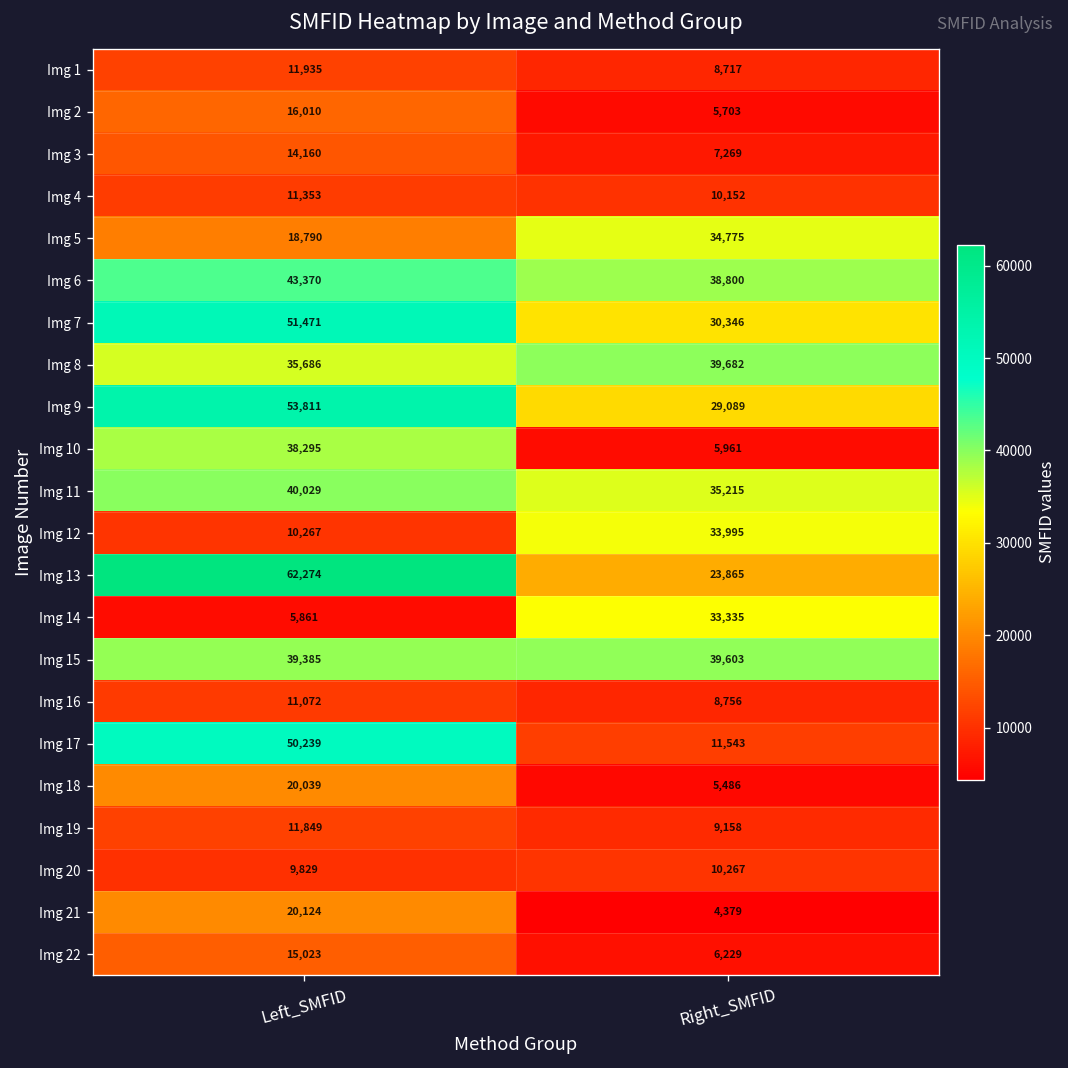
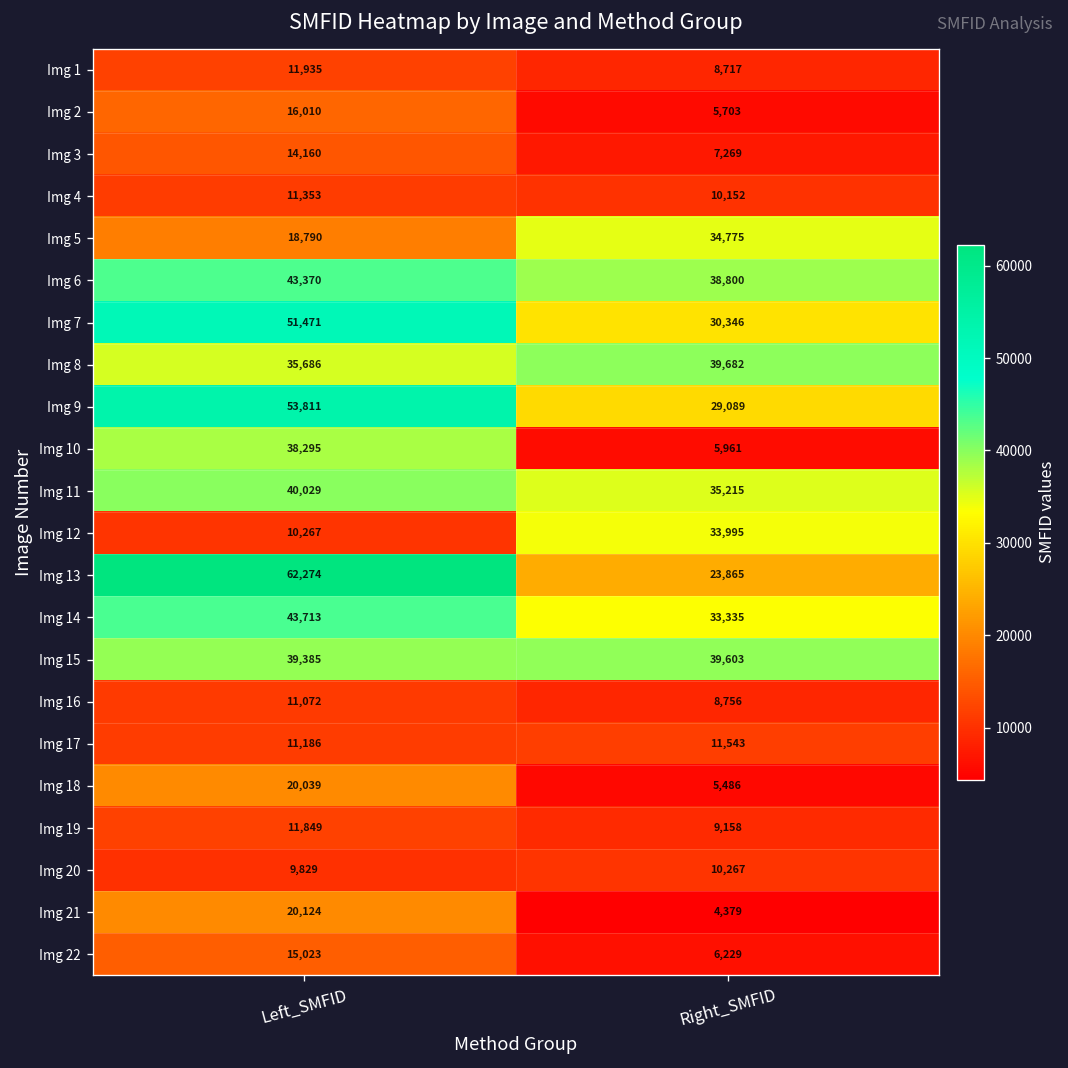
Img 14, Left_SMFID: 5,861 -> 43,713
Img 17, Left_SMFID: 50,239 -> 11,186
